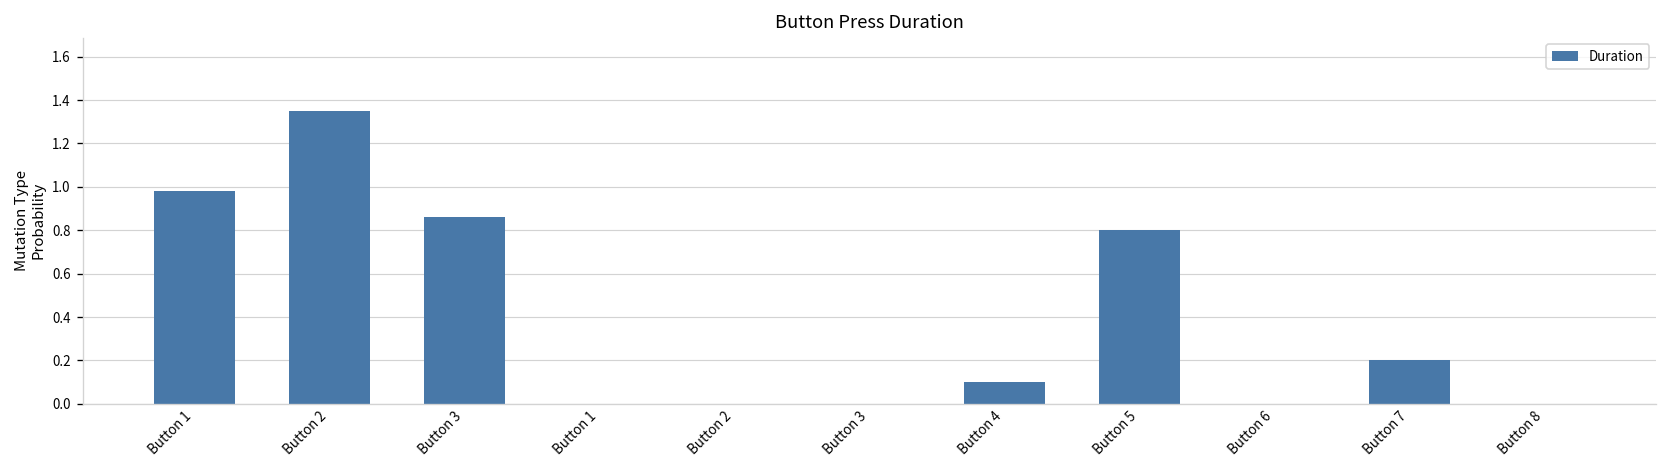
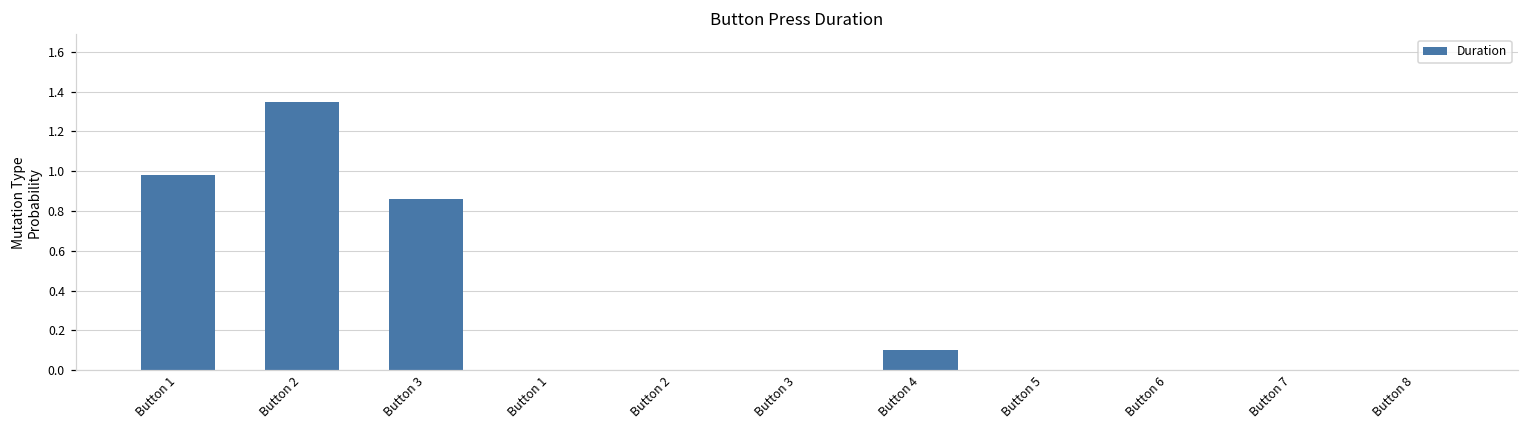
Button 5: 0.8 -> 0.0
Button 7: 0.2 -> 0.0
